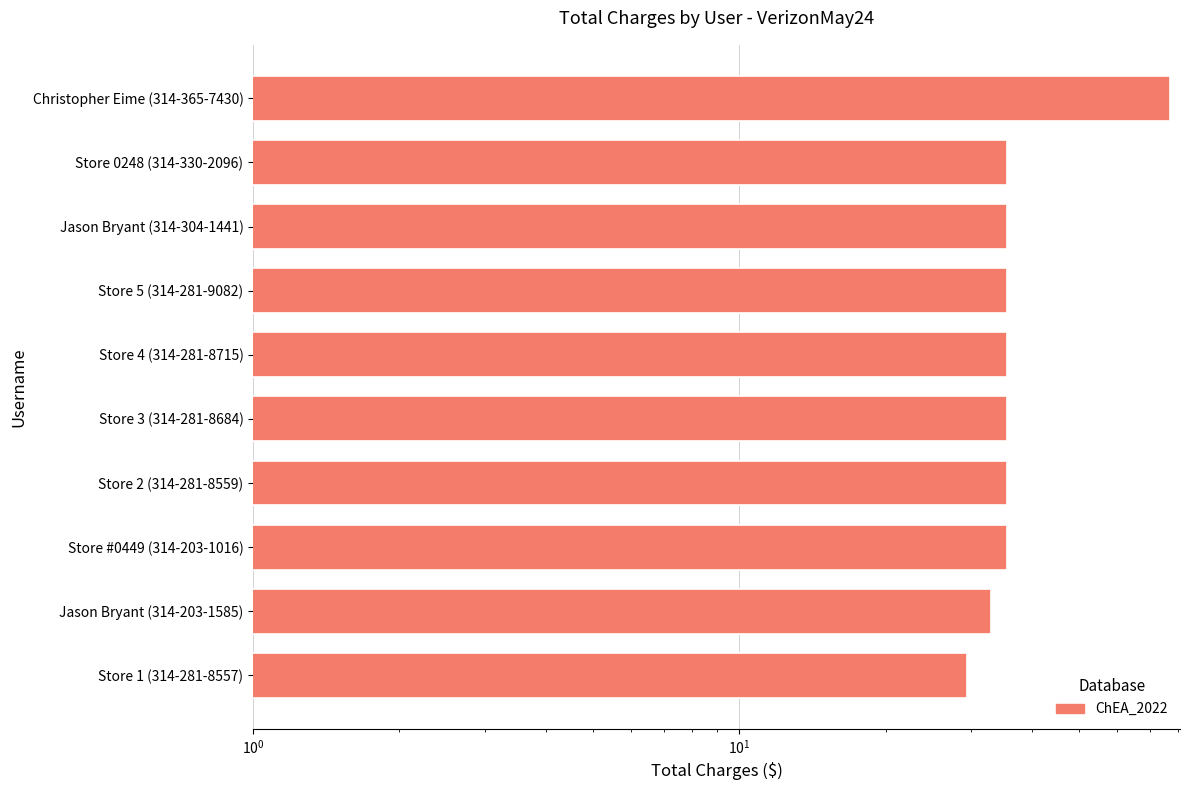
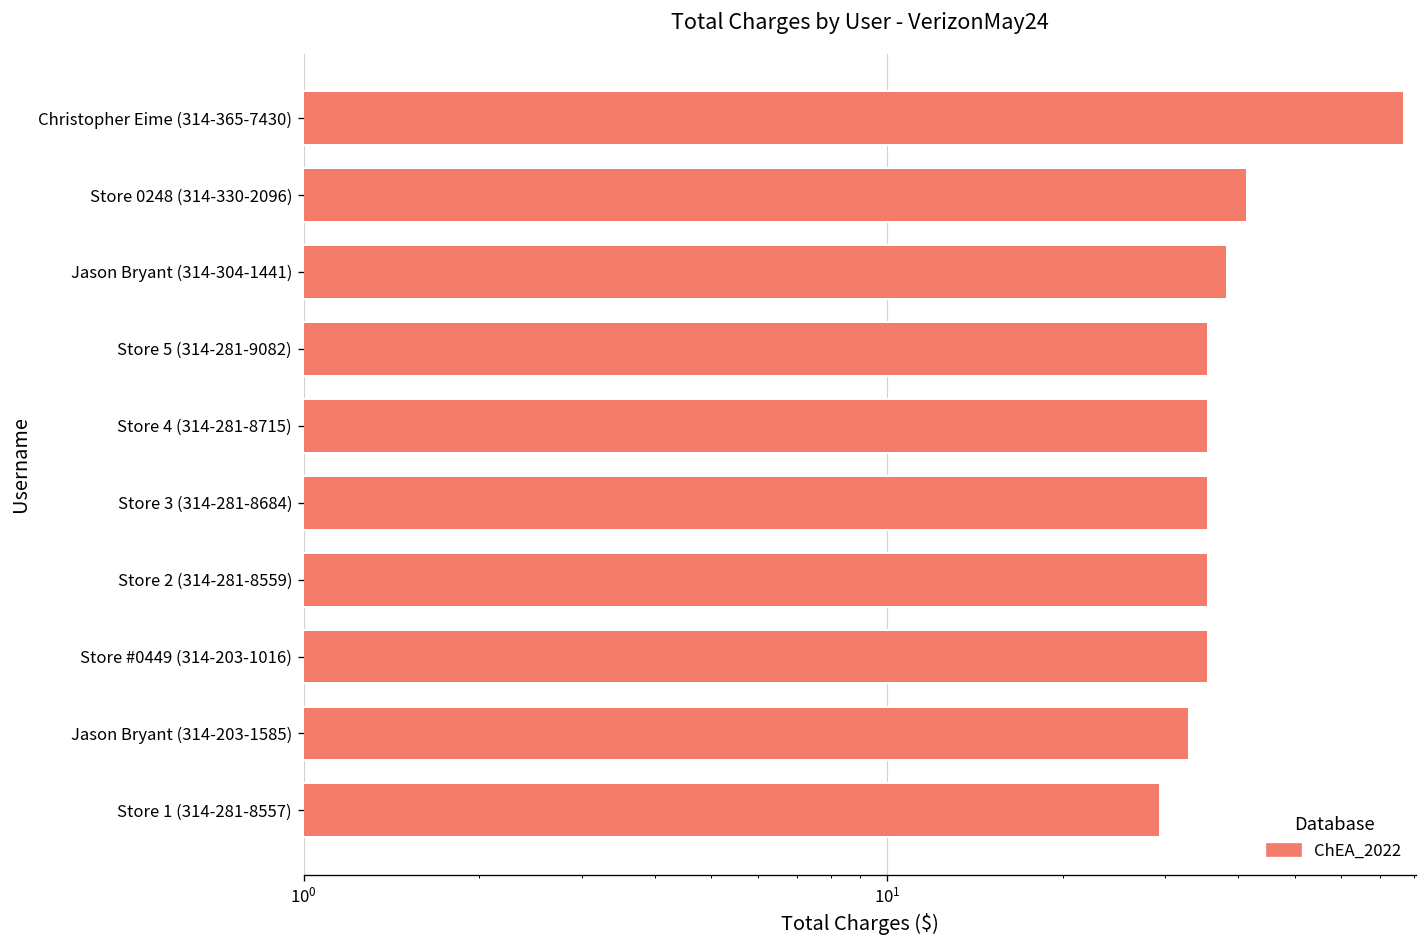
Store 0248 (314-330-2096): 36 -> 41
Jason Bryant (314-304-1441): 36 -> 38
